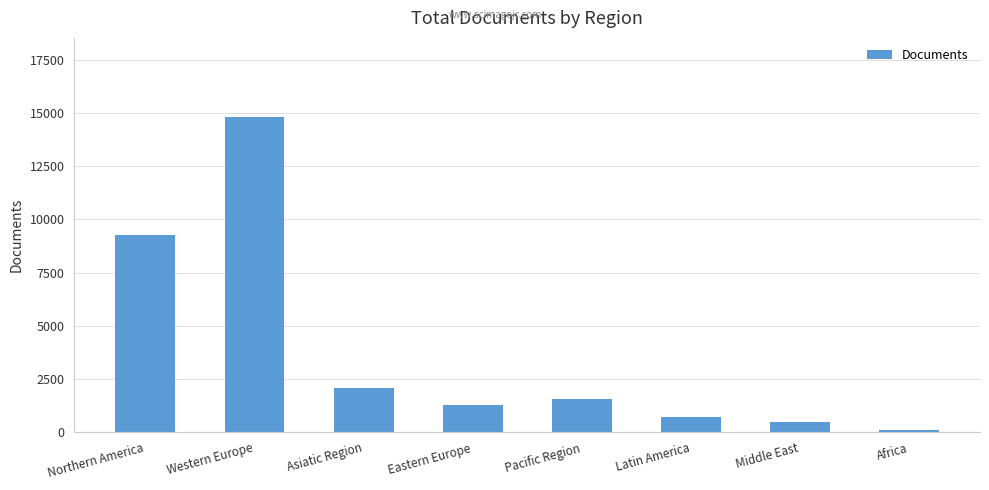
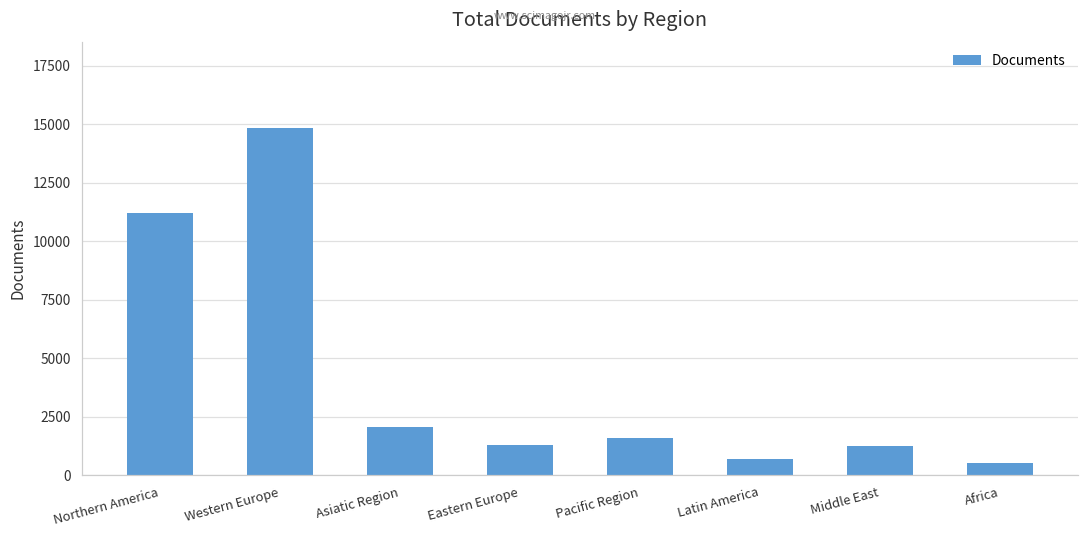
Northern America: 9300 -> 11200
Middle East: 500 -> 1200
Africa: 100 -> 500
